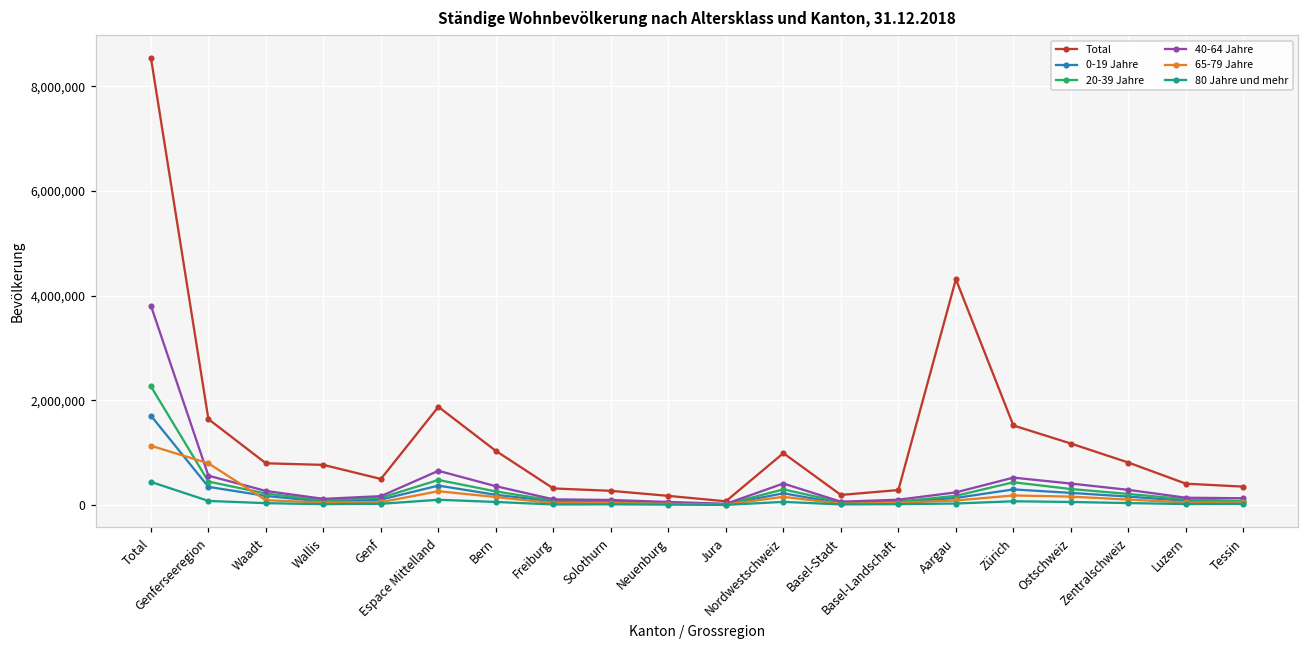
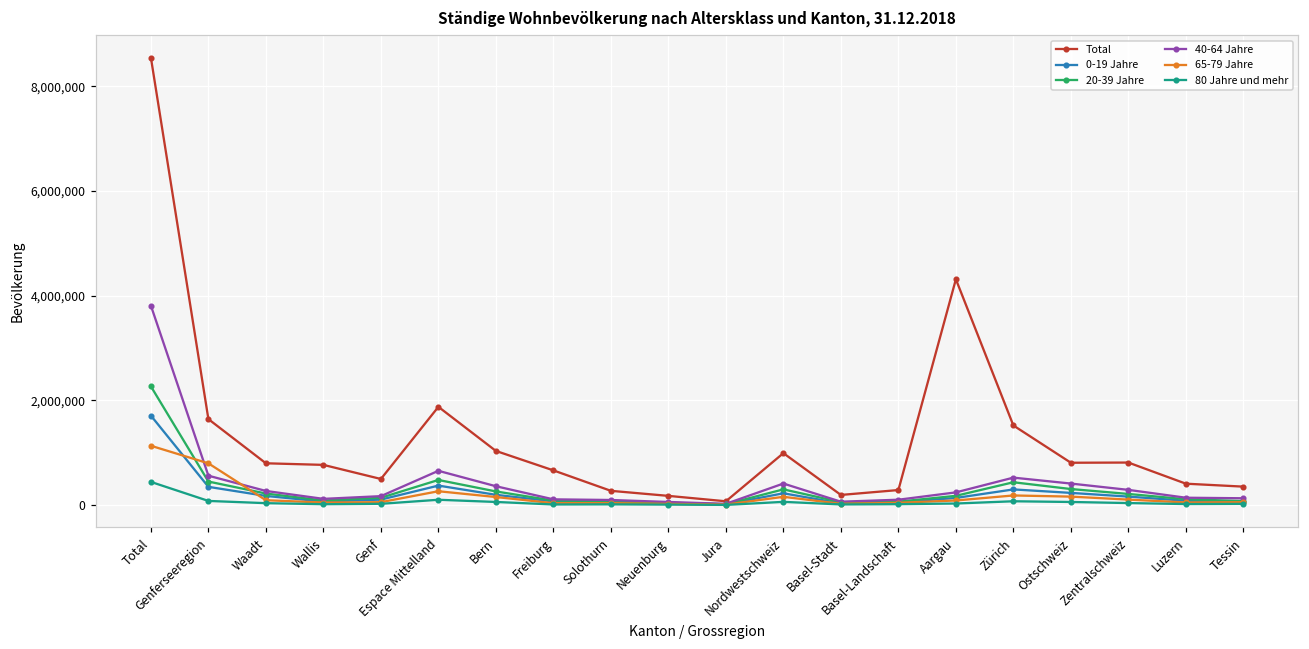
Total, Freiburg: 300,000 -> 700,000
Total, Ostschweiz: 1,200,000 -> 800,000
